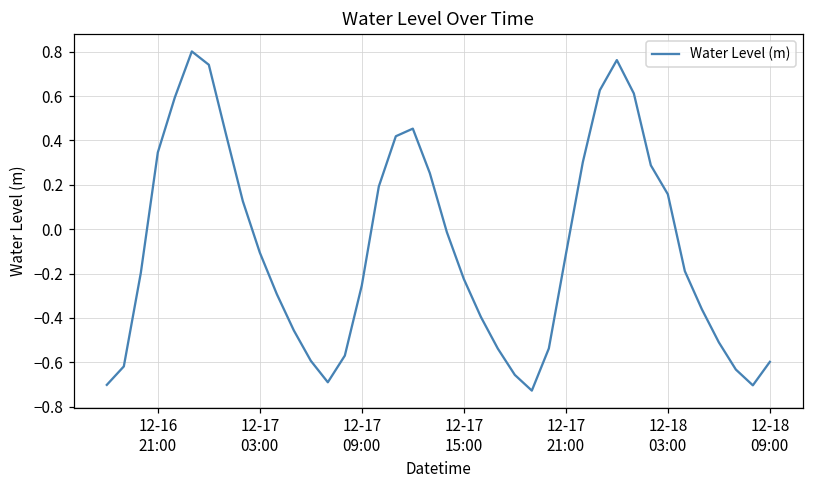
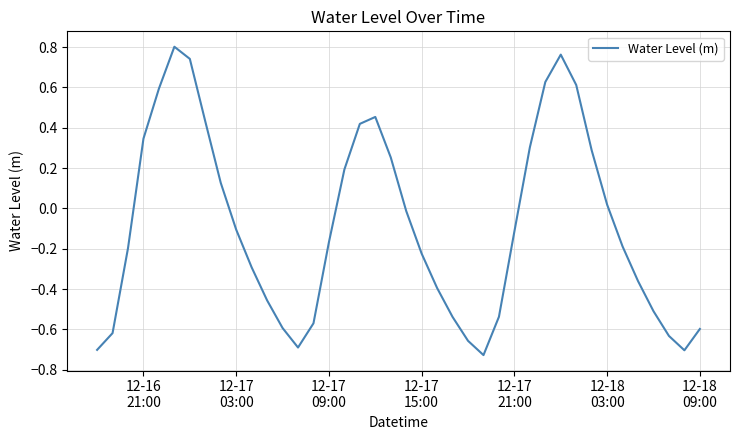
12-17 09:00: -0.25 -> -0.17
12-18 03:00: 0.16 -> 0.02
